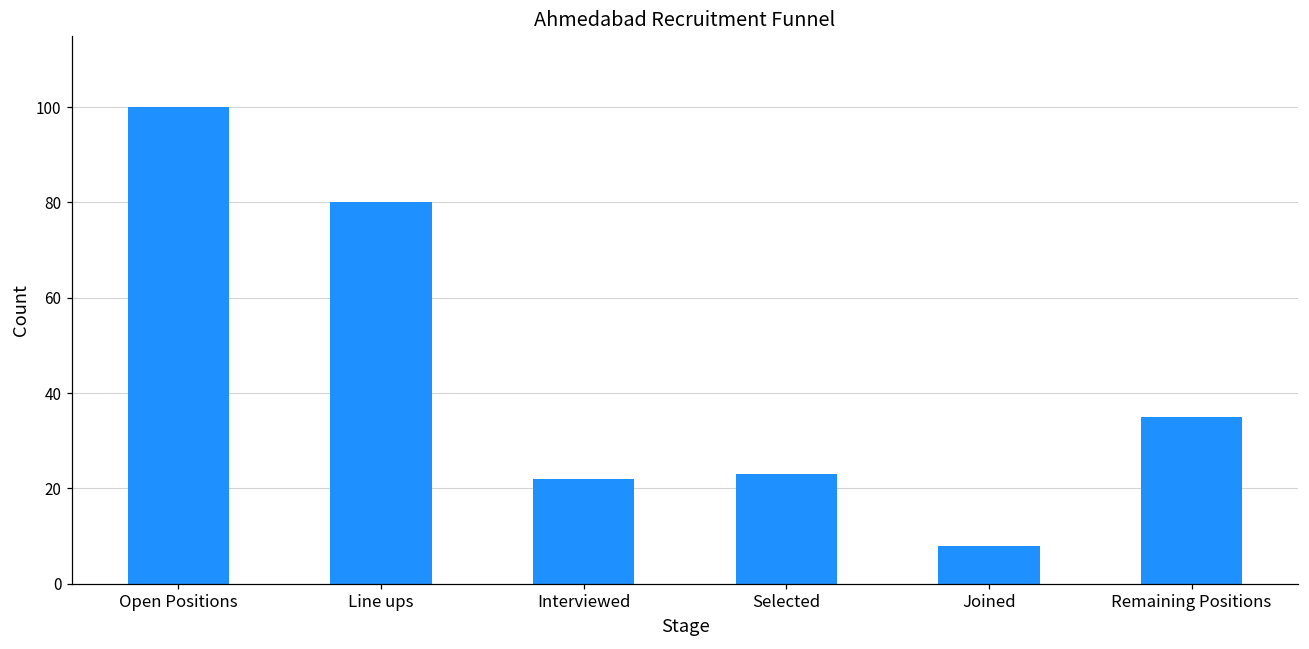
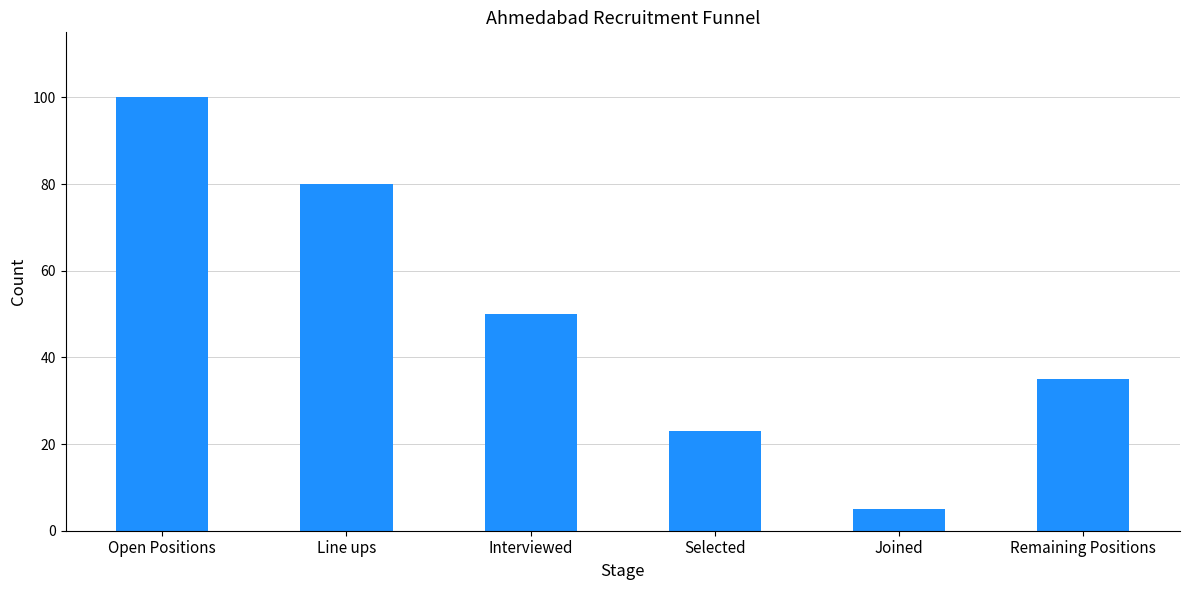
Interviewed: 22 -> 50
Joined: 8 -> 5
